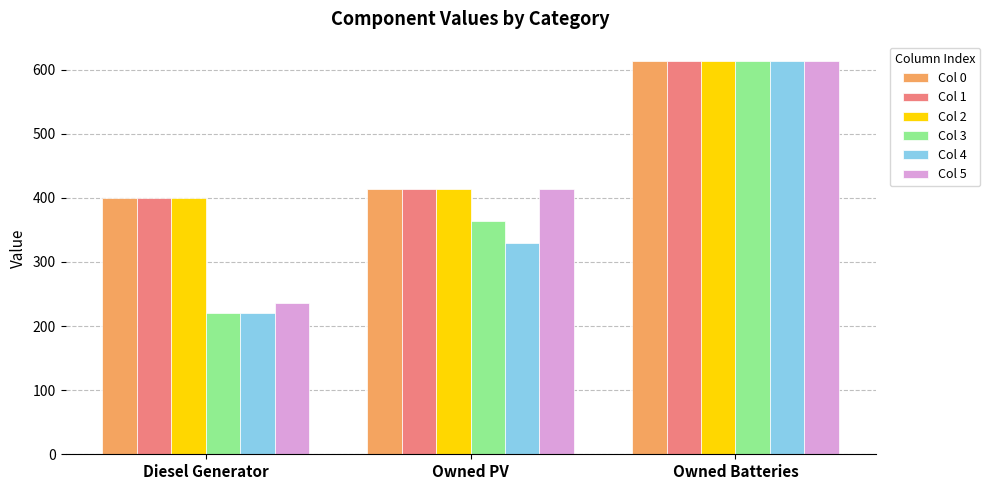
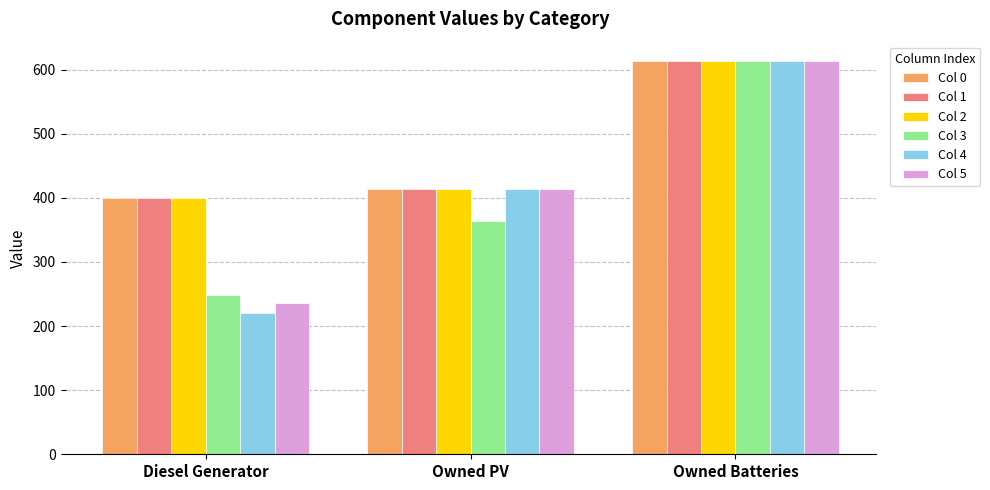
Col 3, Diesel Generator: 220 -> 250
Col 4, Owned PV: 330 -> 410
